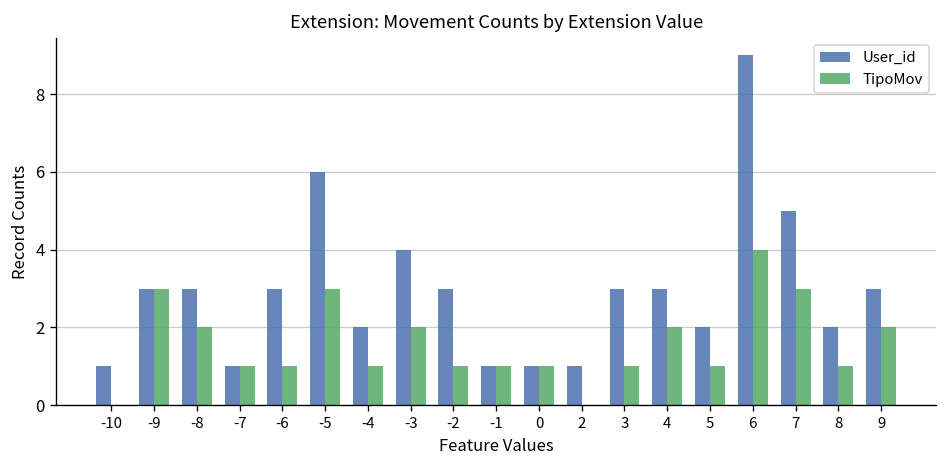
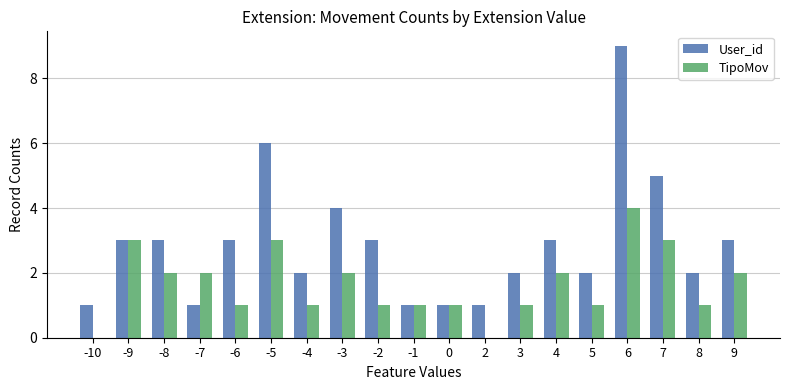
TipoMov, -7: 1 -> 2
User_id, 3: 3 -> 2
